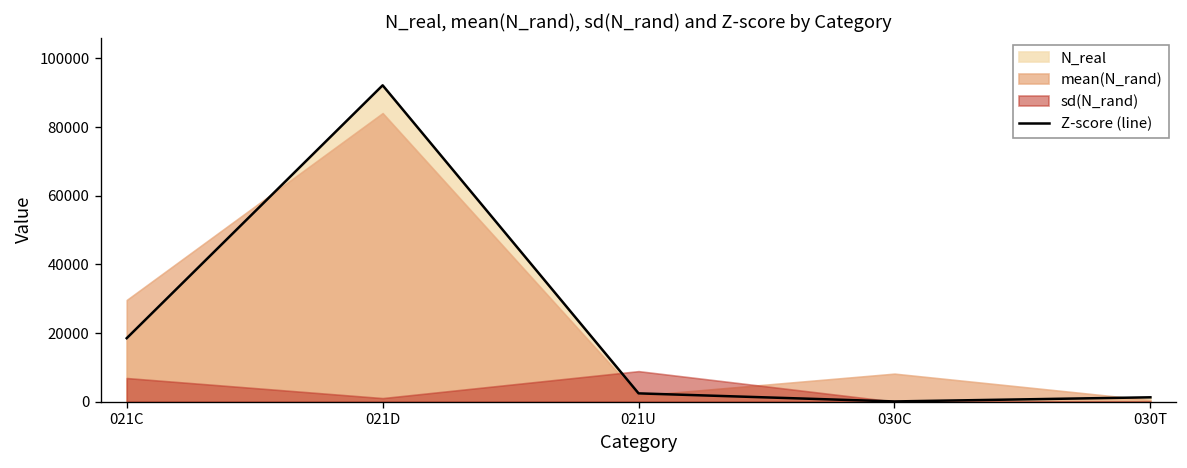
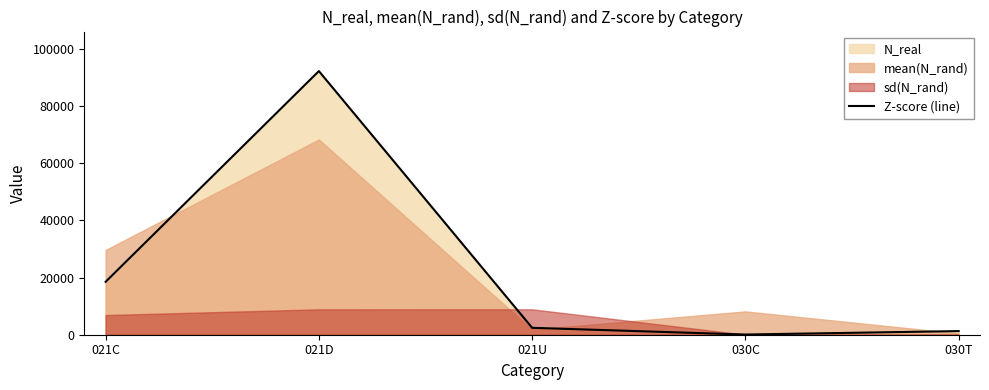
mean(N_rand), 021D: 84000 -> 68000
sd(N_rand), 021D: 1000 -> 9000
